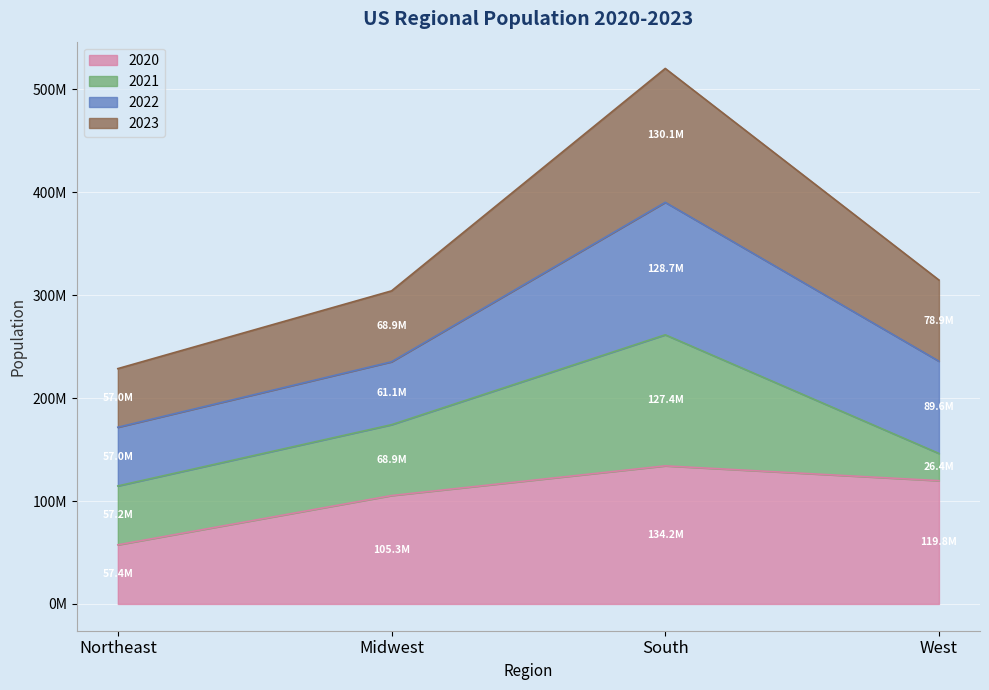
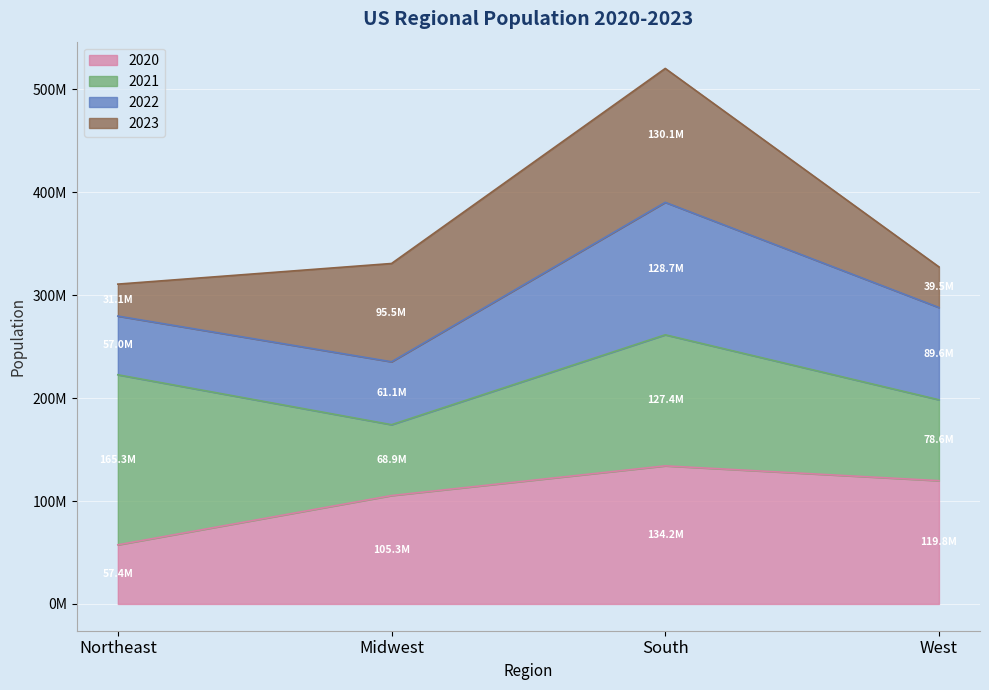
2021, Northeast: 57000000 -> 165000000
2023, Northeast: 57000000 -> 31000000
2023, Midwest: 68.9M -> 95.5M
2021, West: 26000000 -> 79000000
2023, West: 79000000 -> 40000000
